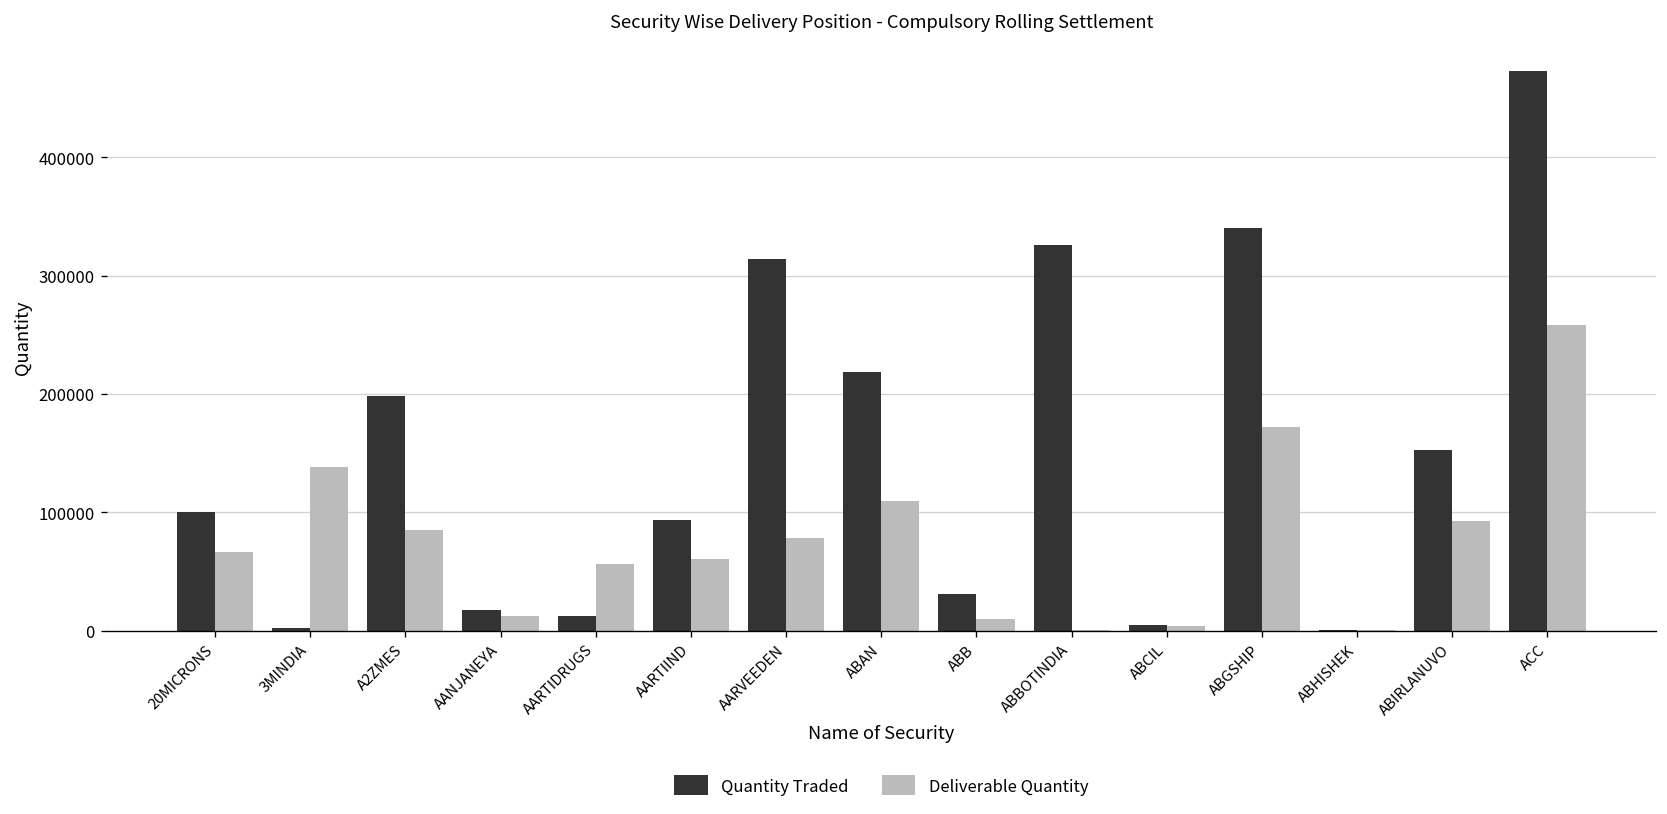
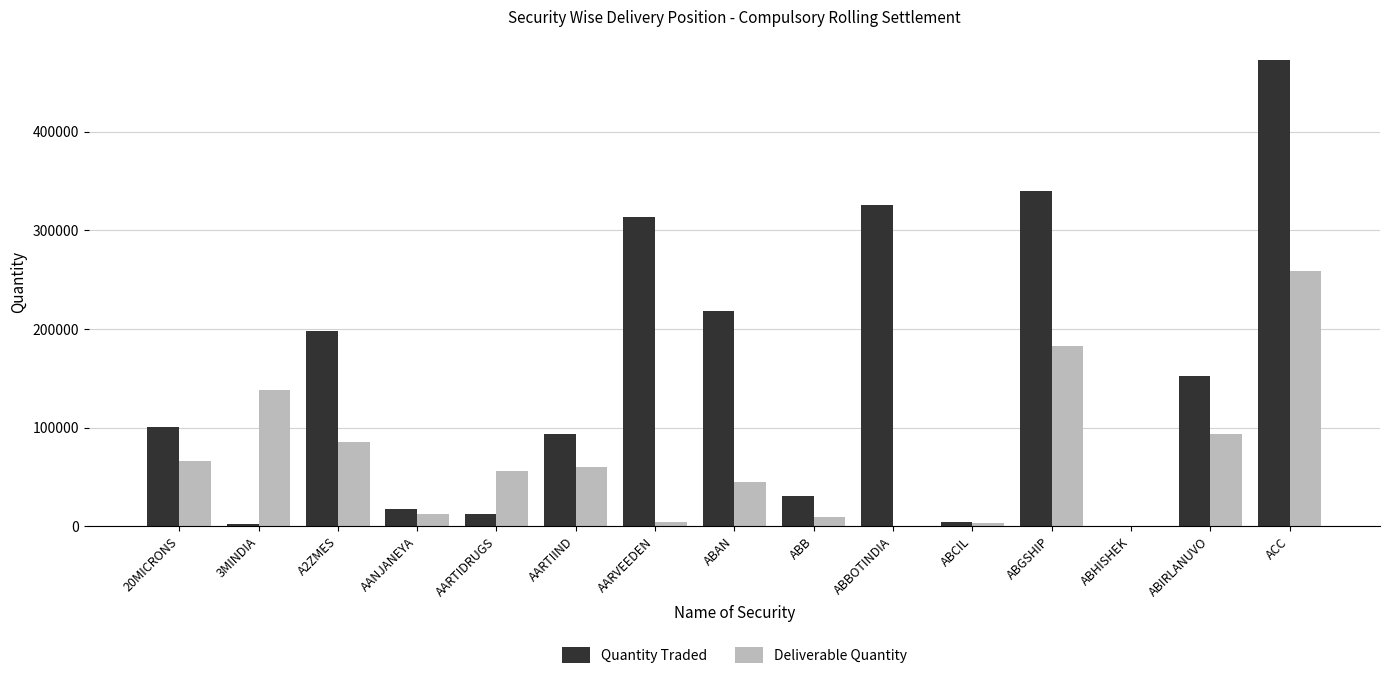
Deliverable Quantity, AARVEEDEN: 80000 -> 0
Deliverable Quantity, ABAN: 110000 -> 40000
Deliverable Quantity, ABGSHIP: 170000 -> 180000
